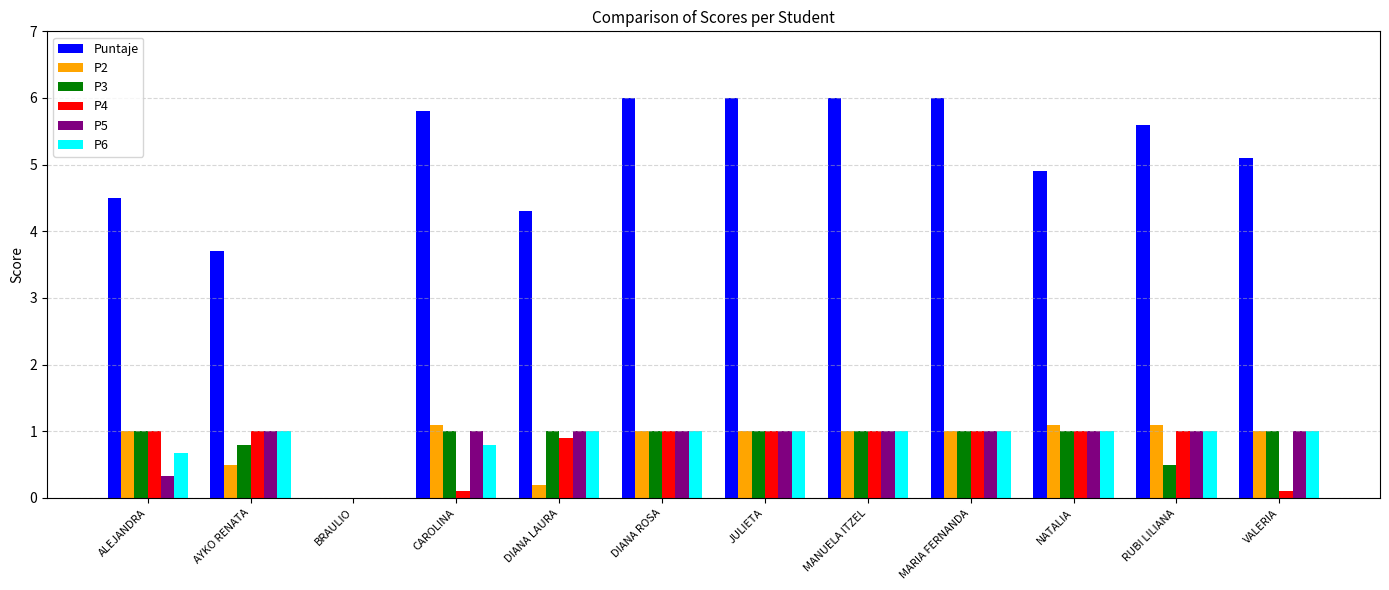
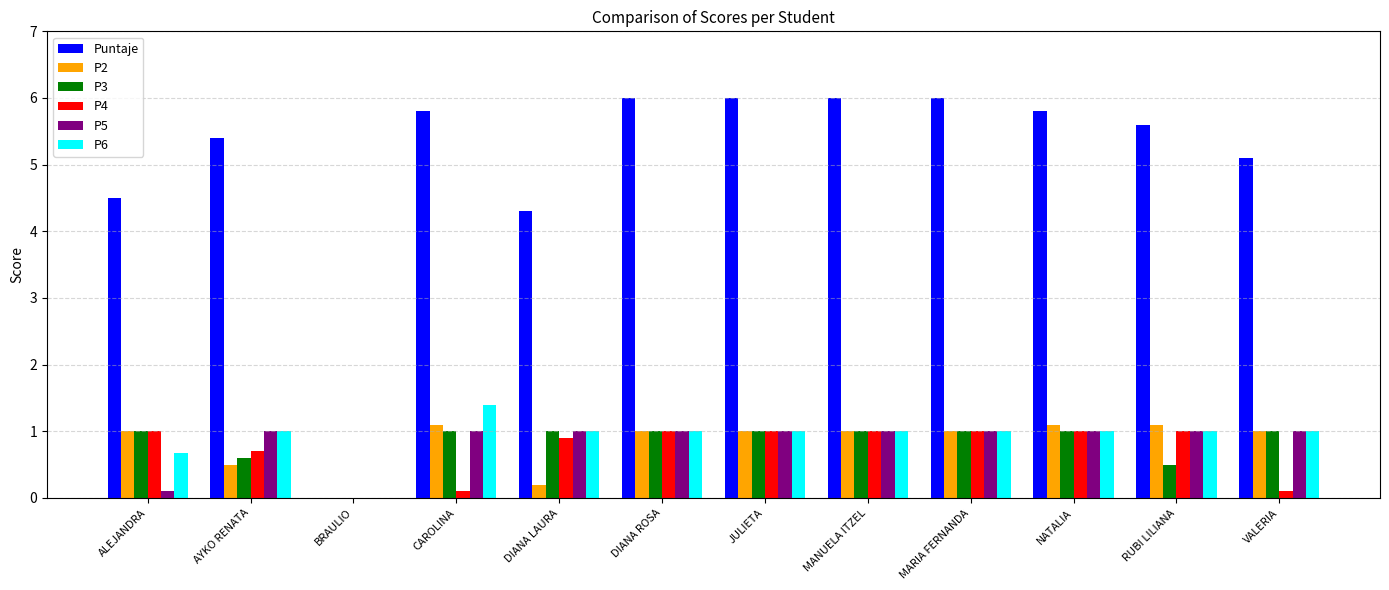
P5, ALEJANDRA: 0.3 -> 0.1
Puntaje, AYKO RENATA: 3.7 -> 5.4
P3, AYKO RENATA: 0.8 -> 0.6
P4, AYKO RENATA: 1.0 -> 0.7
P6, CAROLINA: 0.8 -> 1.4
Puntaje, NATALIA: 4.9 -> 5.8
